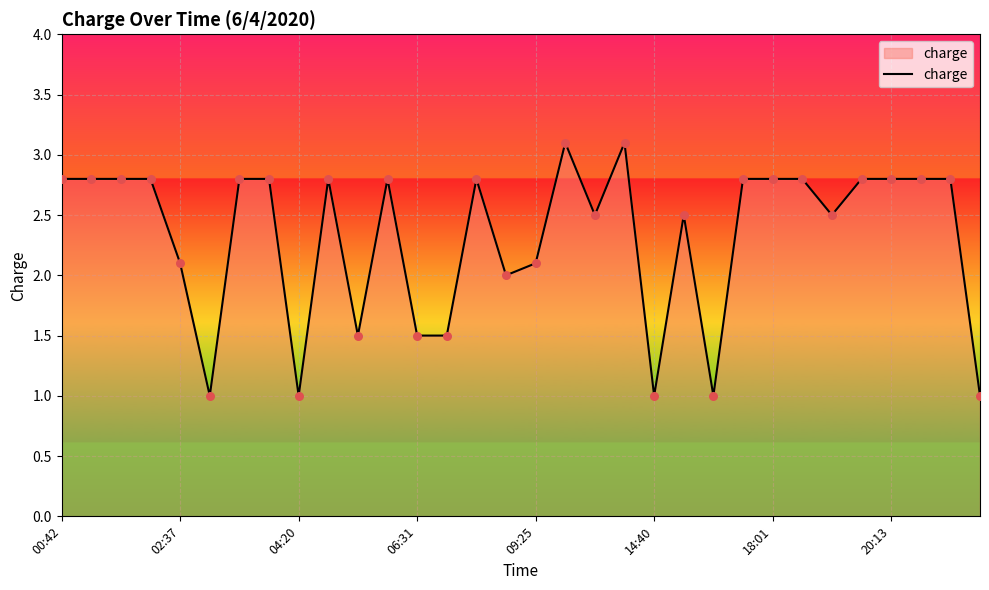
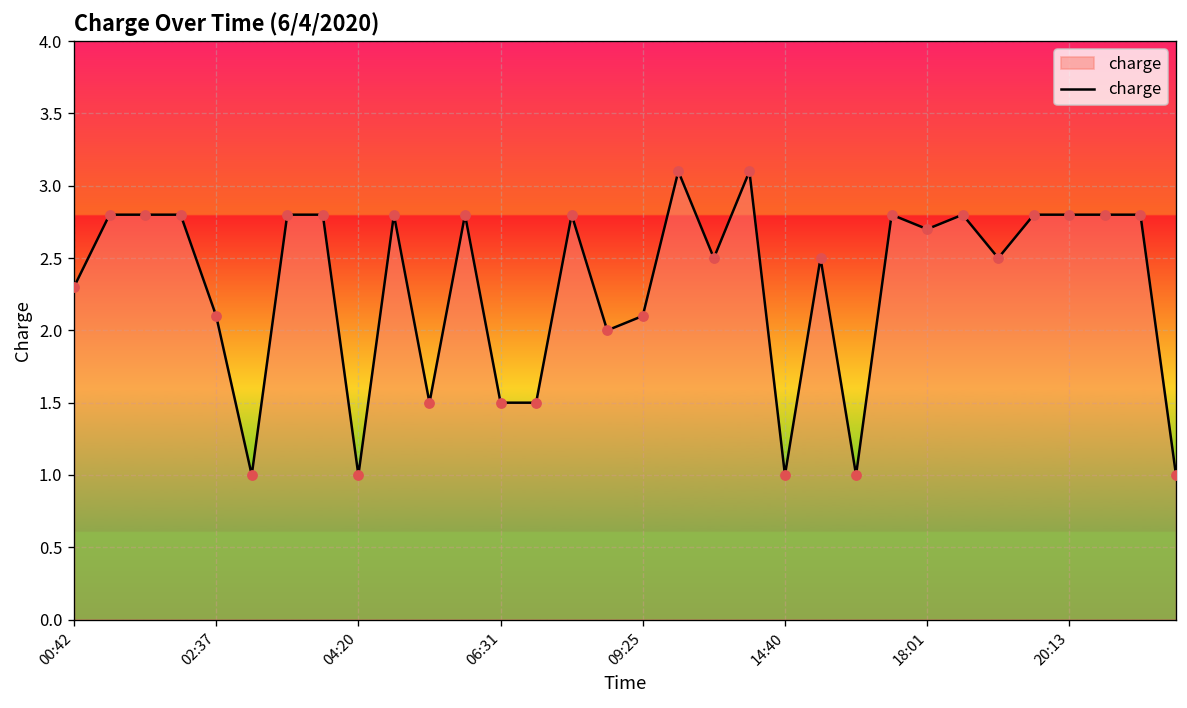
00:42: 2.8 -> 2.3
18:01: 2.8 -> 2.7
